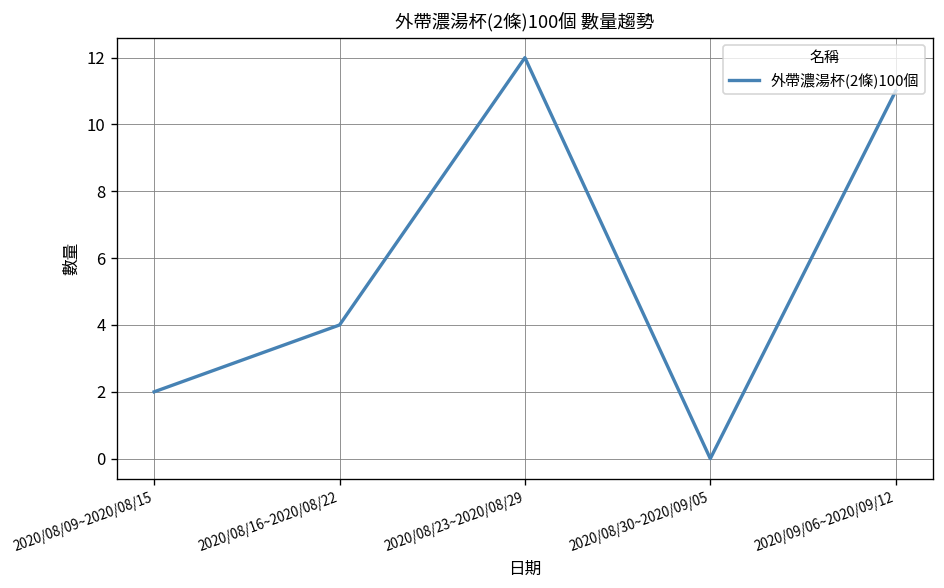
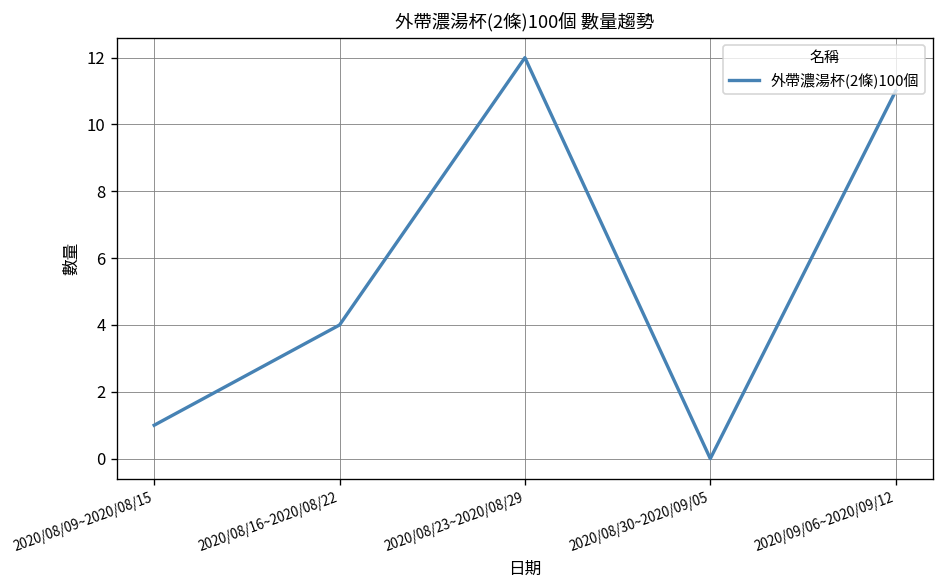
2020/08/09~2020/08/15: 2 -> 1
